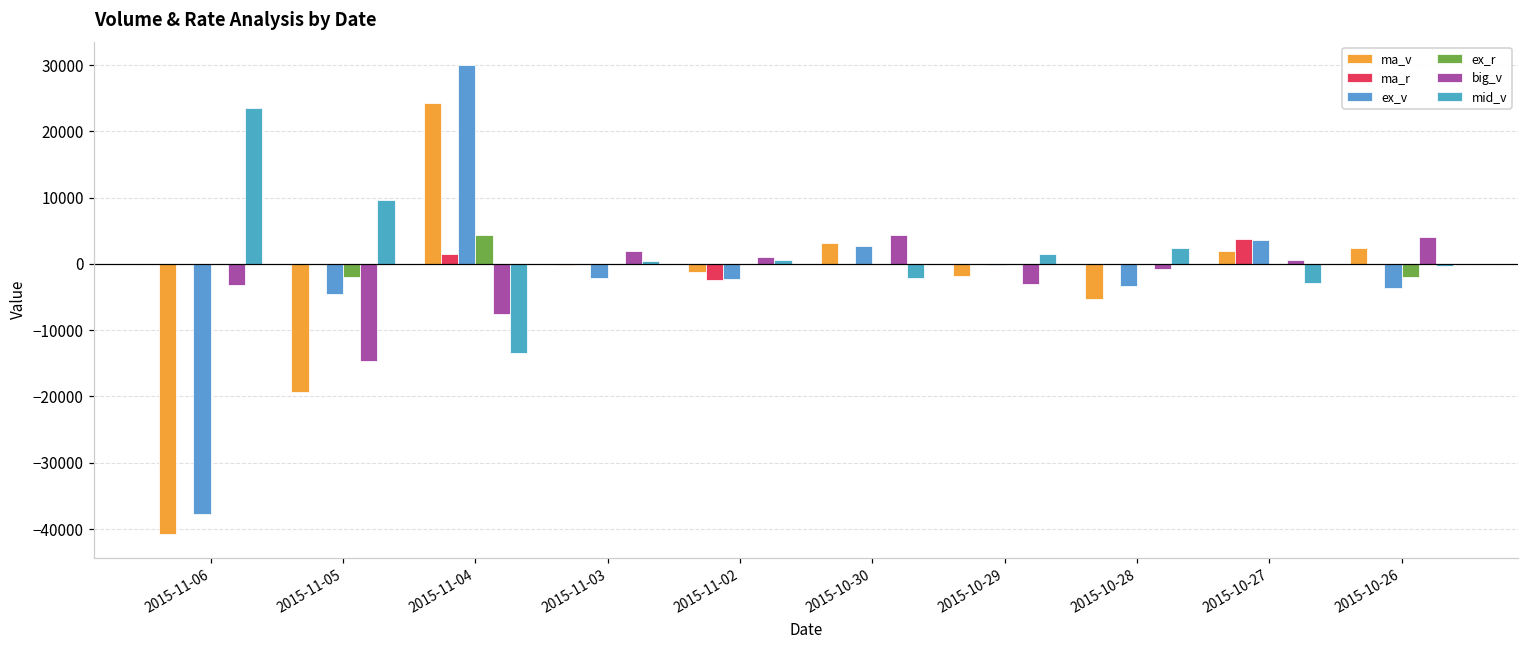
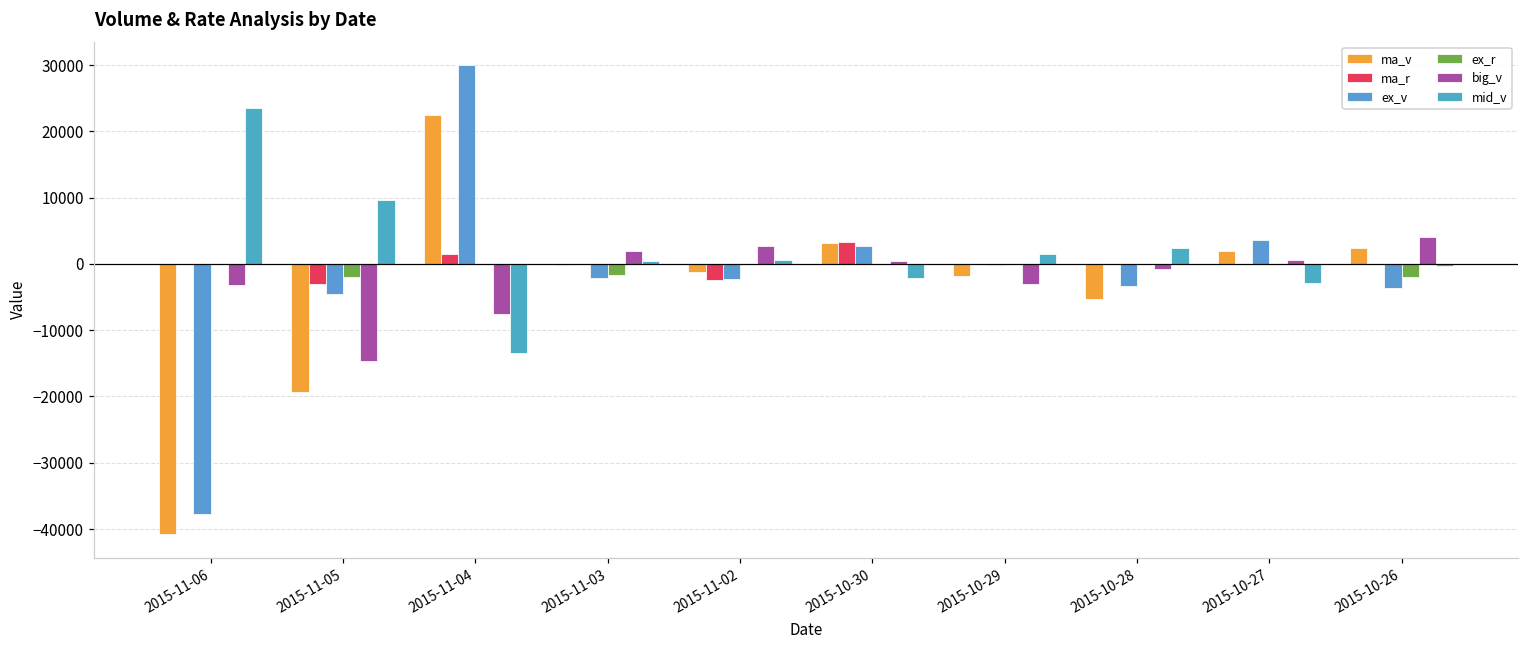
ma_r, 2015-11-05: 0 -> -3000
ma_v, 2015-11-04: 24000 -> 23000
ex_r, 2015-11-04: 4000 -> 0
ex_r, 2015-11-03: 0 -> -2000
big_v, 2015-11-02: 1000 -> 3000
ma_r, 2015-10-30: 0 -> 3000
big_v, 2015-10-30: 4000 -> 0
ma_r, 2015-10-27: 4000 -> 0
